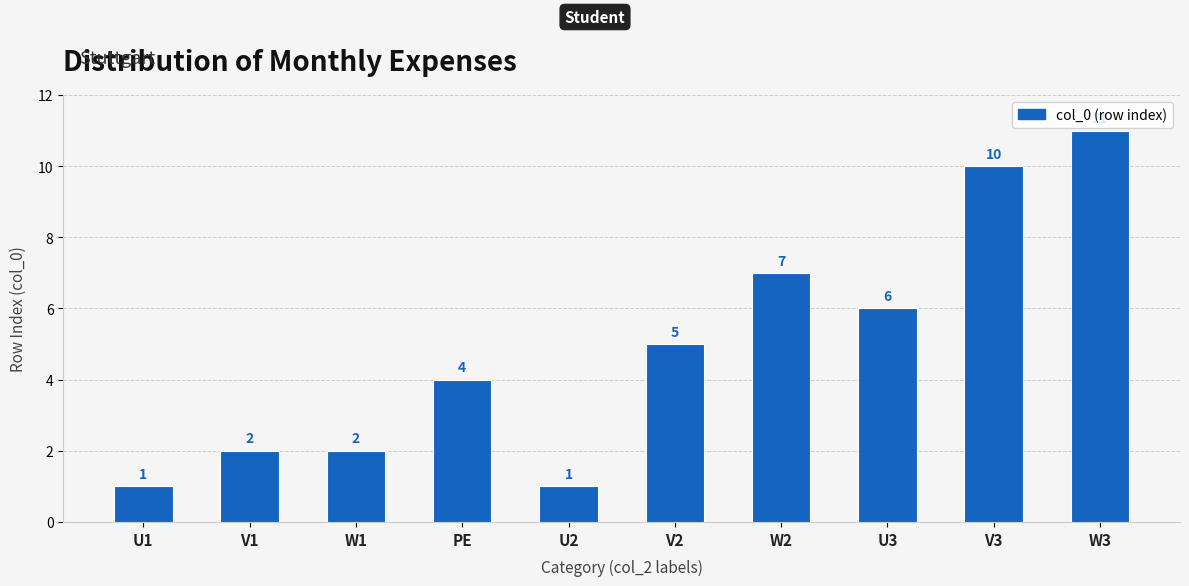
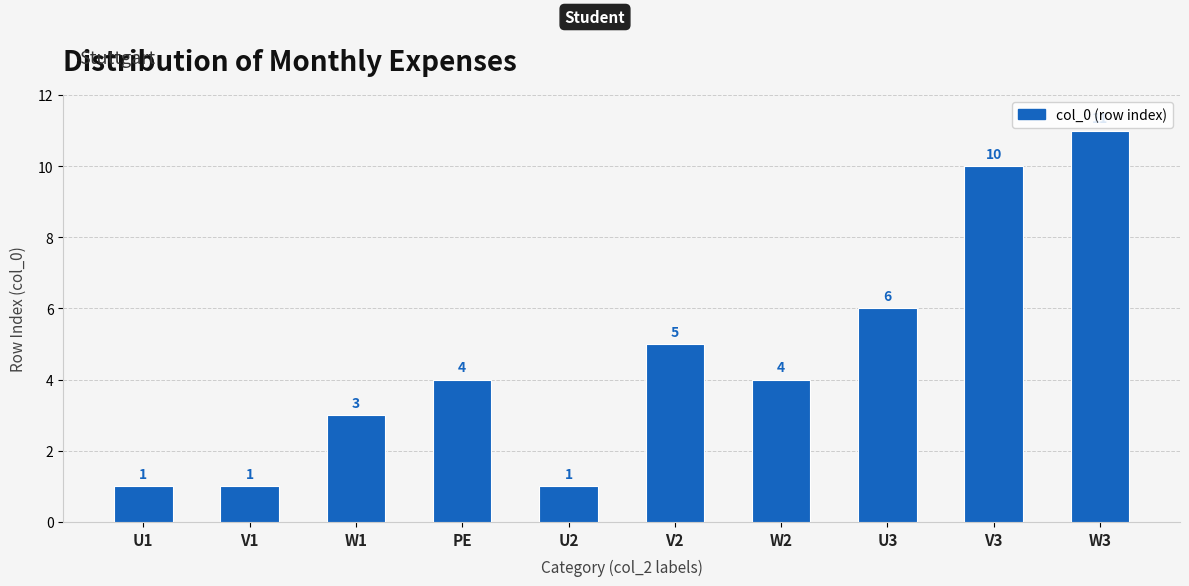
V1: 2 -> 1
W1: 2 -> 3
W2: 7 -> 4
